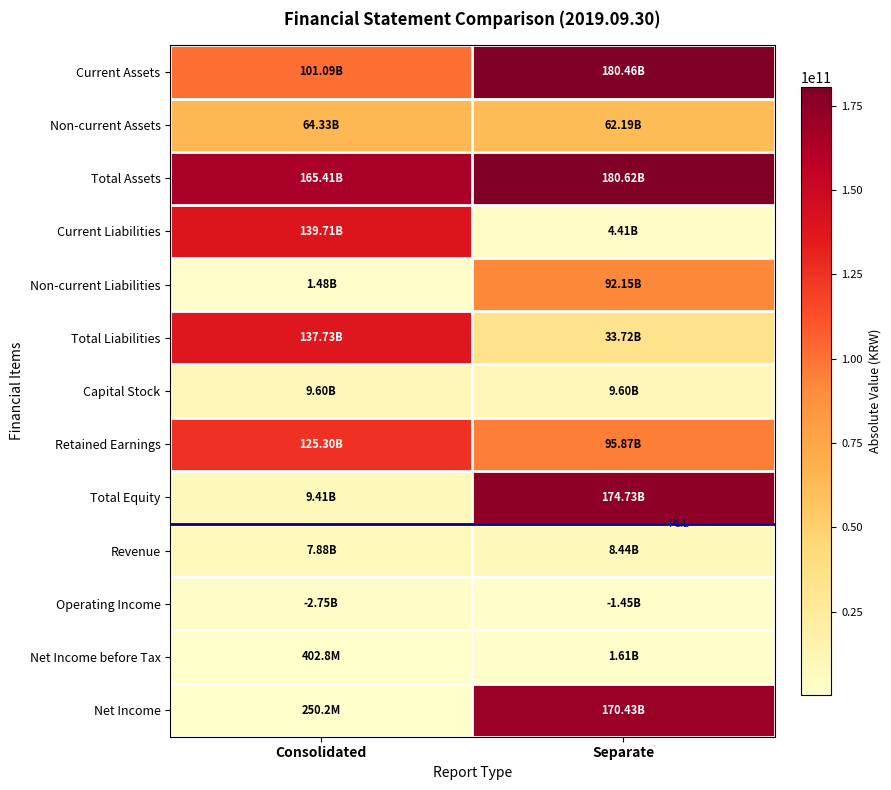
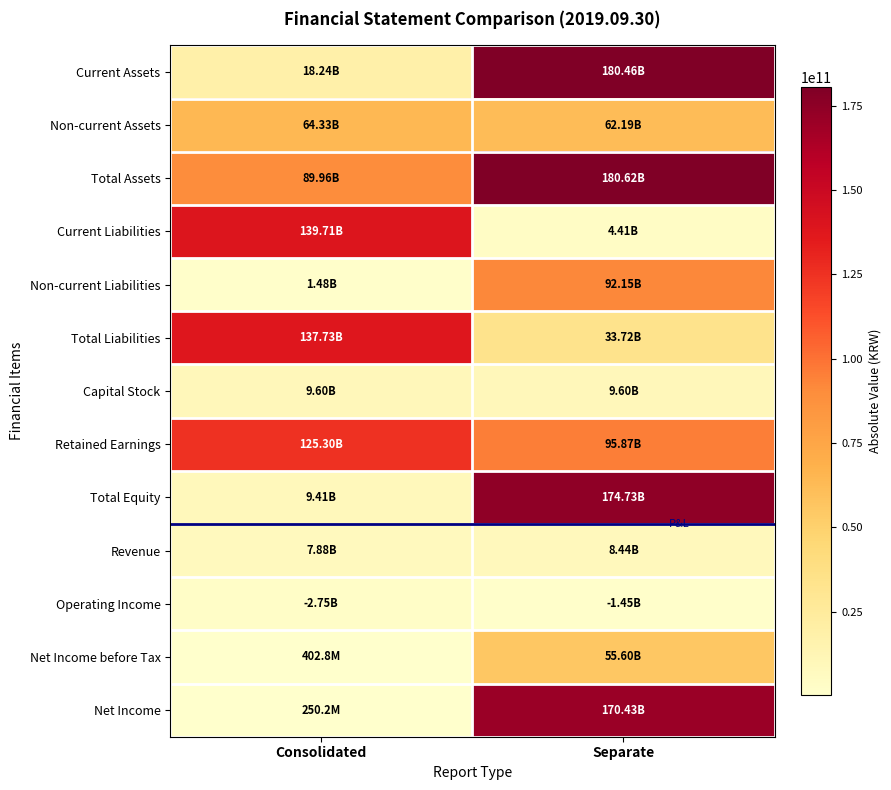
Current Assets, Consolidated: 101.09B -> 18.24B
Total Assets, Consolidated: 165.41B -> 89.96B
Net Income before Tax, Separate: 1.61B -> 55.60B
